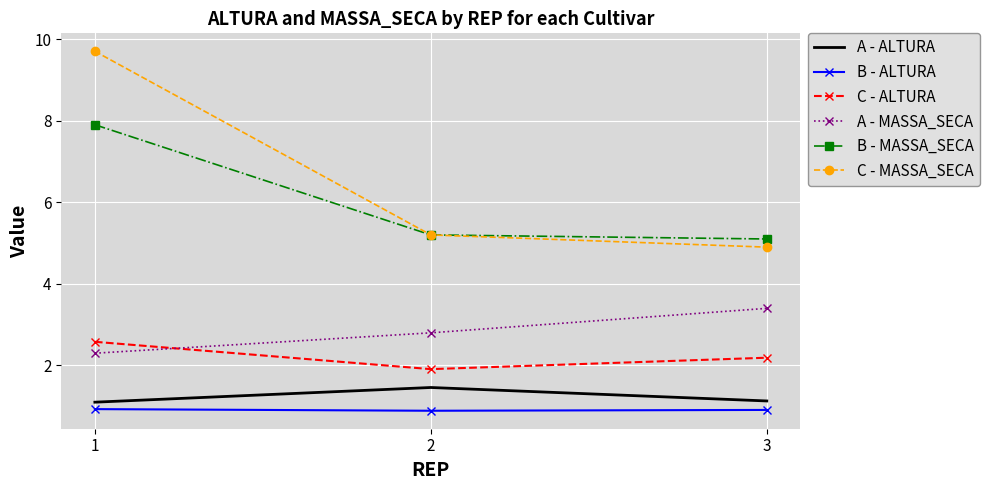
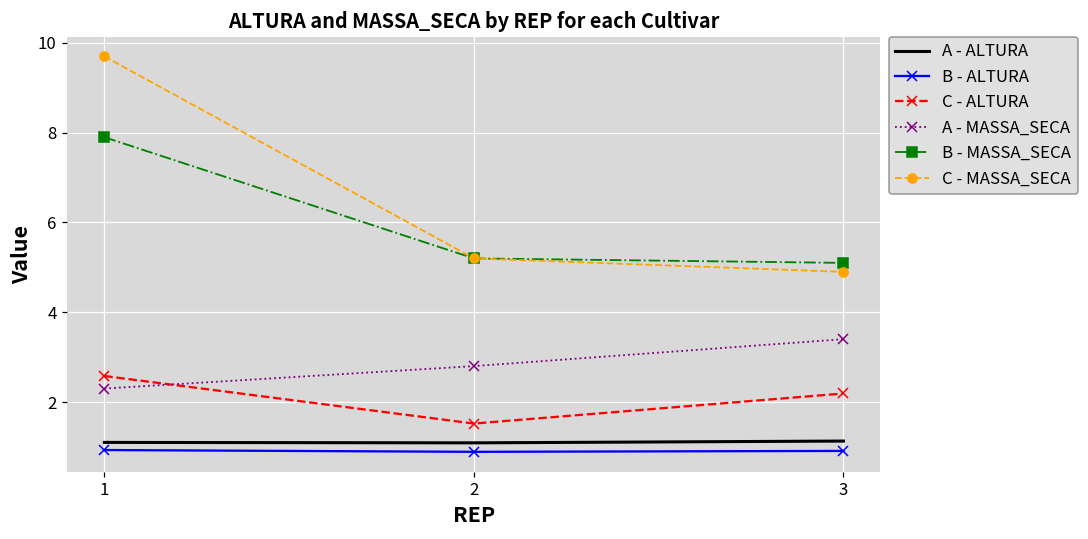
A - ALTURA, 2: 1.5 -> 1.1
C - ALTURA, 2: 1.9 -> 1.5
